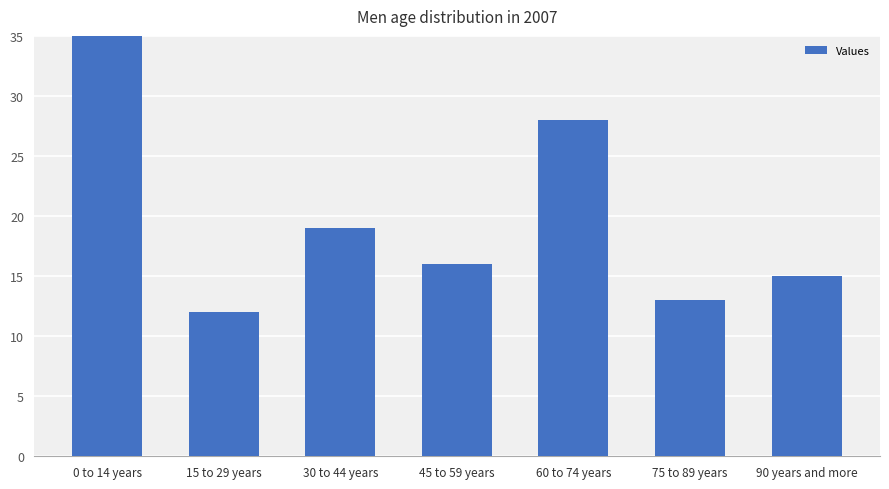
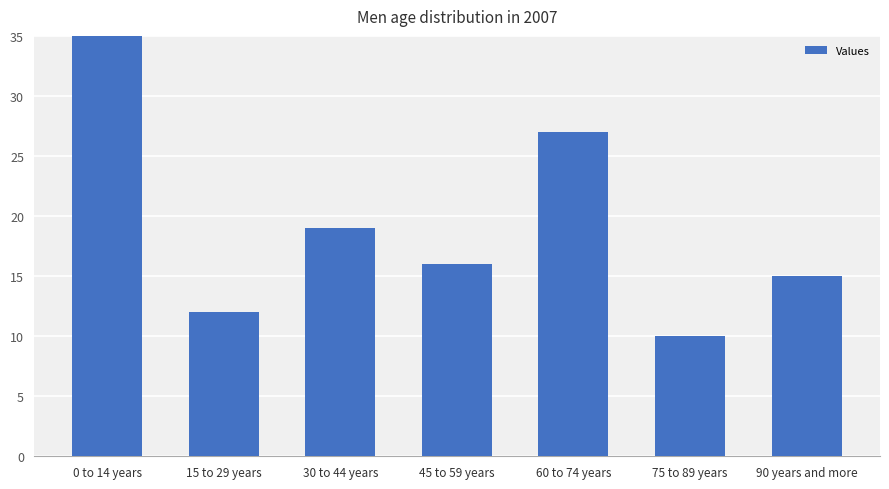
60 to 74 years: 28 -> 27
75 to 89 years: 13 -> 10
